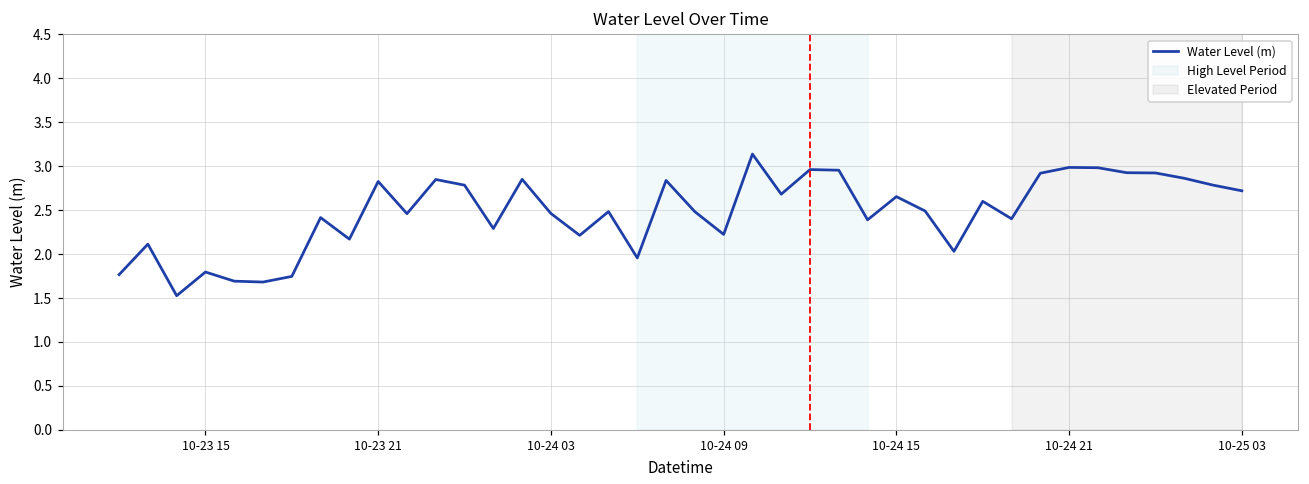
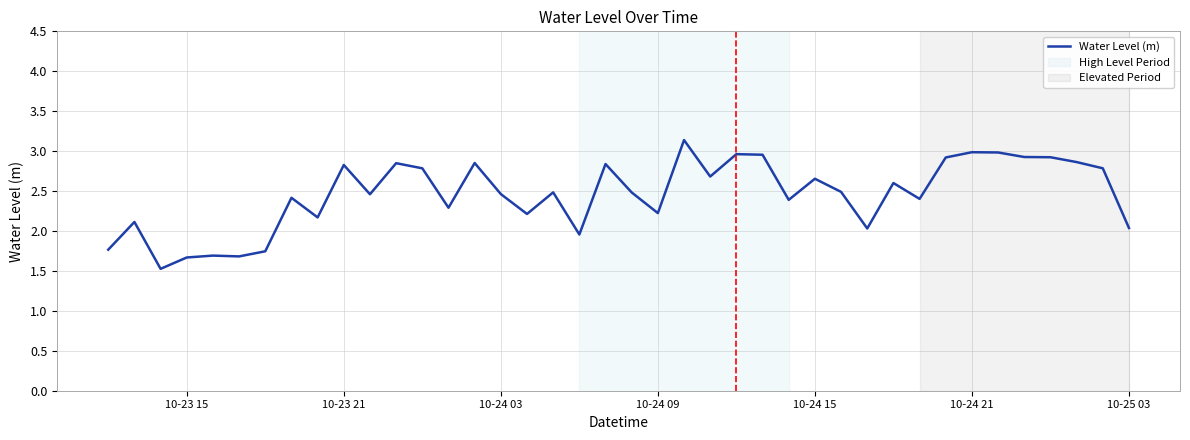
10-23 15: 1.8 -> 1.7
10-25 03: 2.7 -> 2.0
